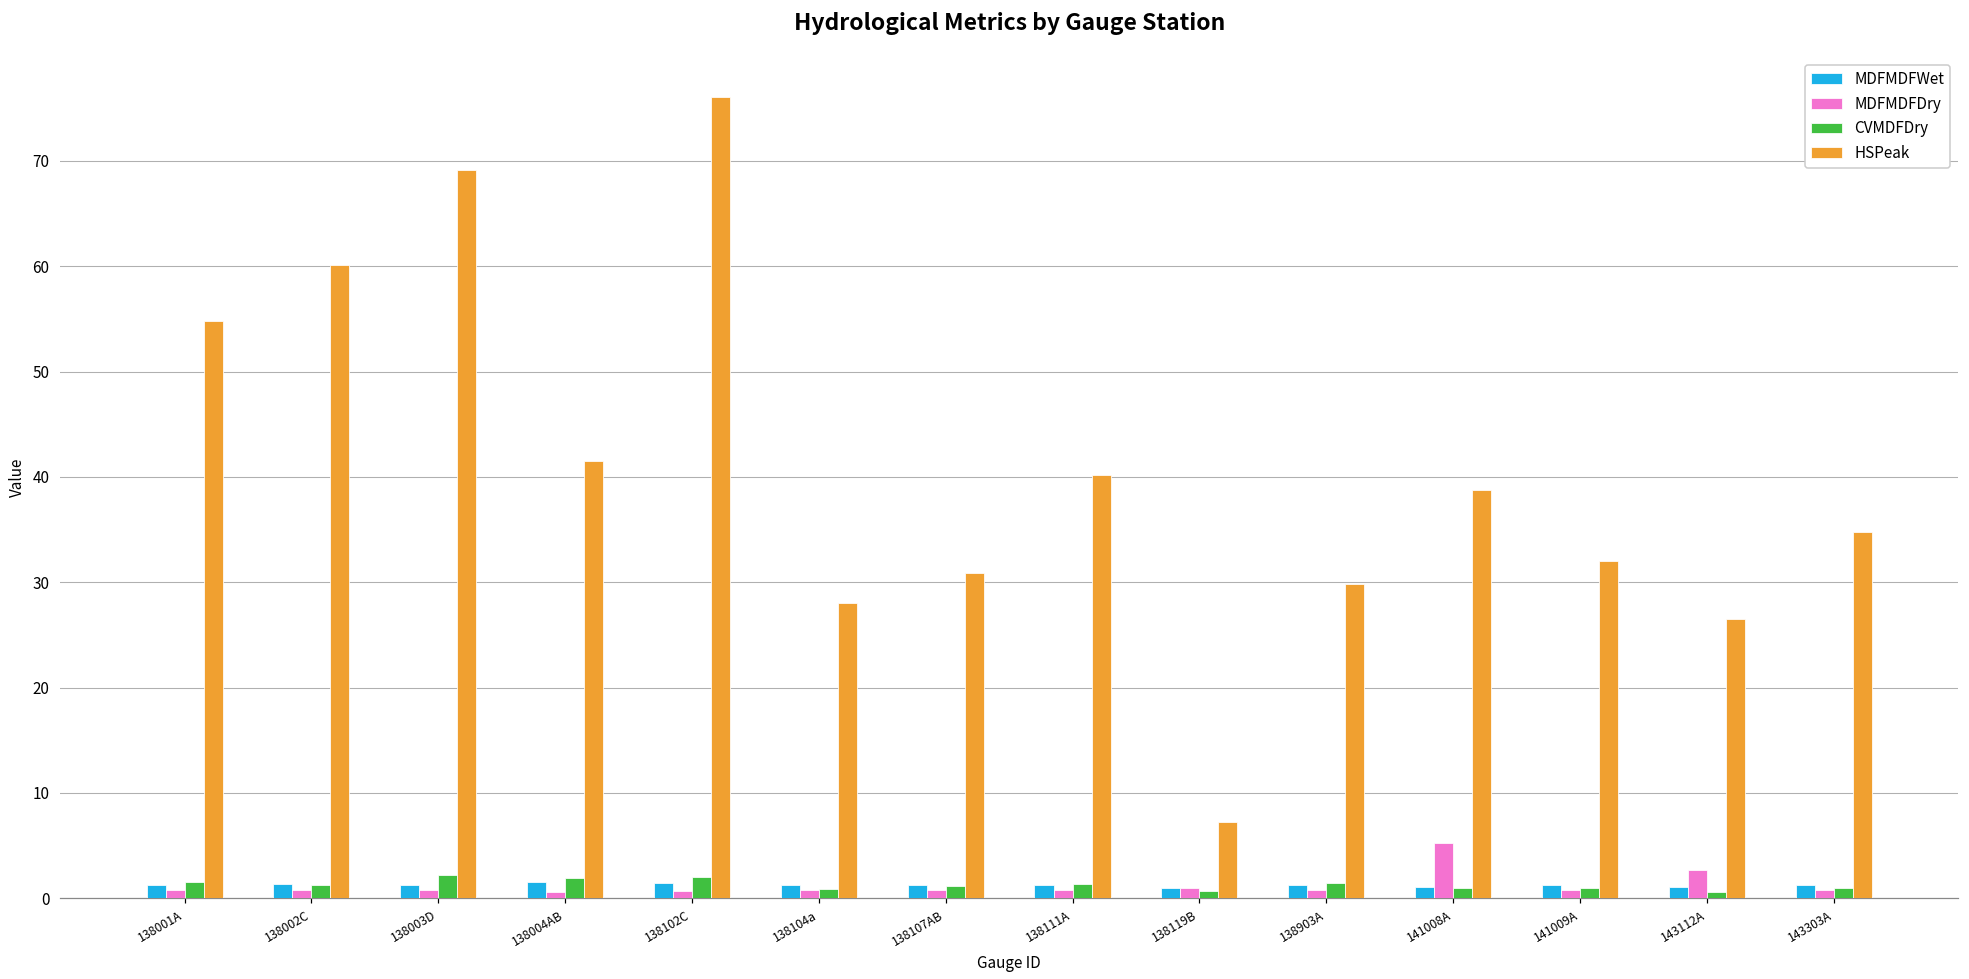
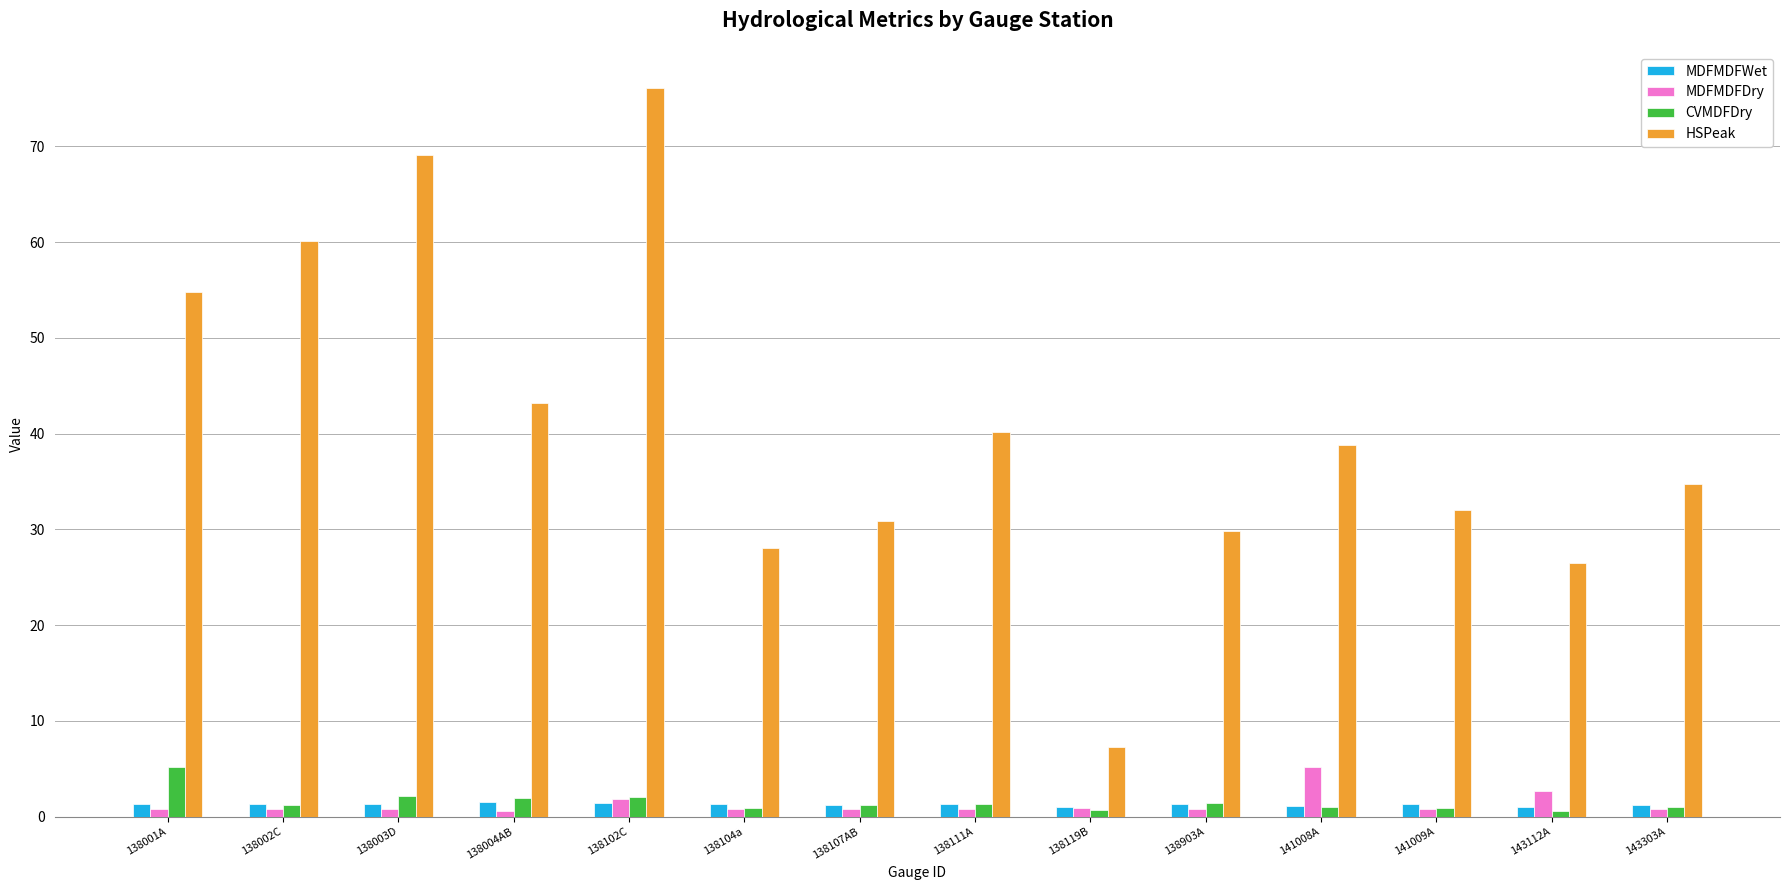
CVMDFDry, 138001A: 2 -> 5
HSPeak, 138004AB: 42 -> 43
MDFMDFDry, 138102C: 1 -> 2
